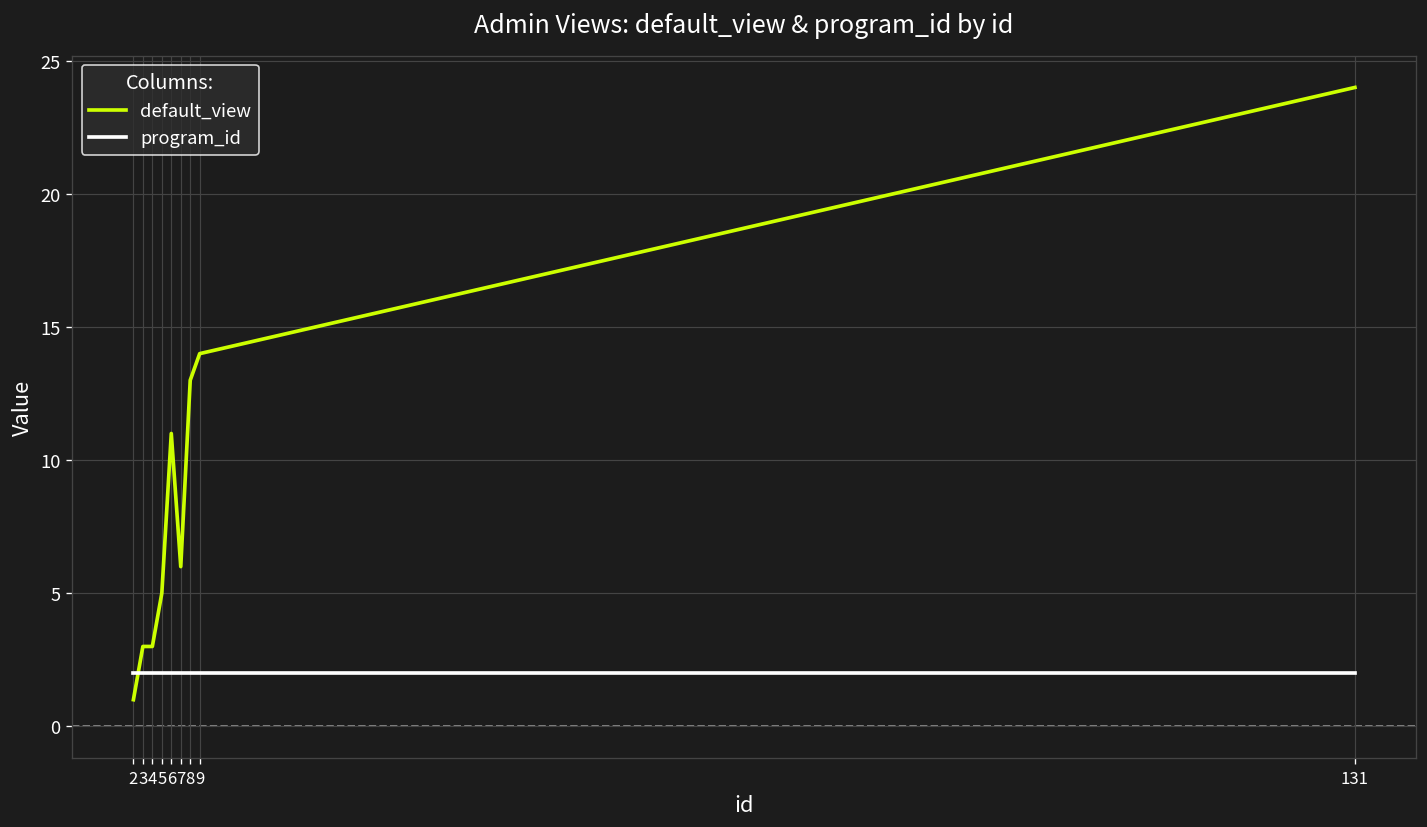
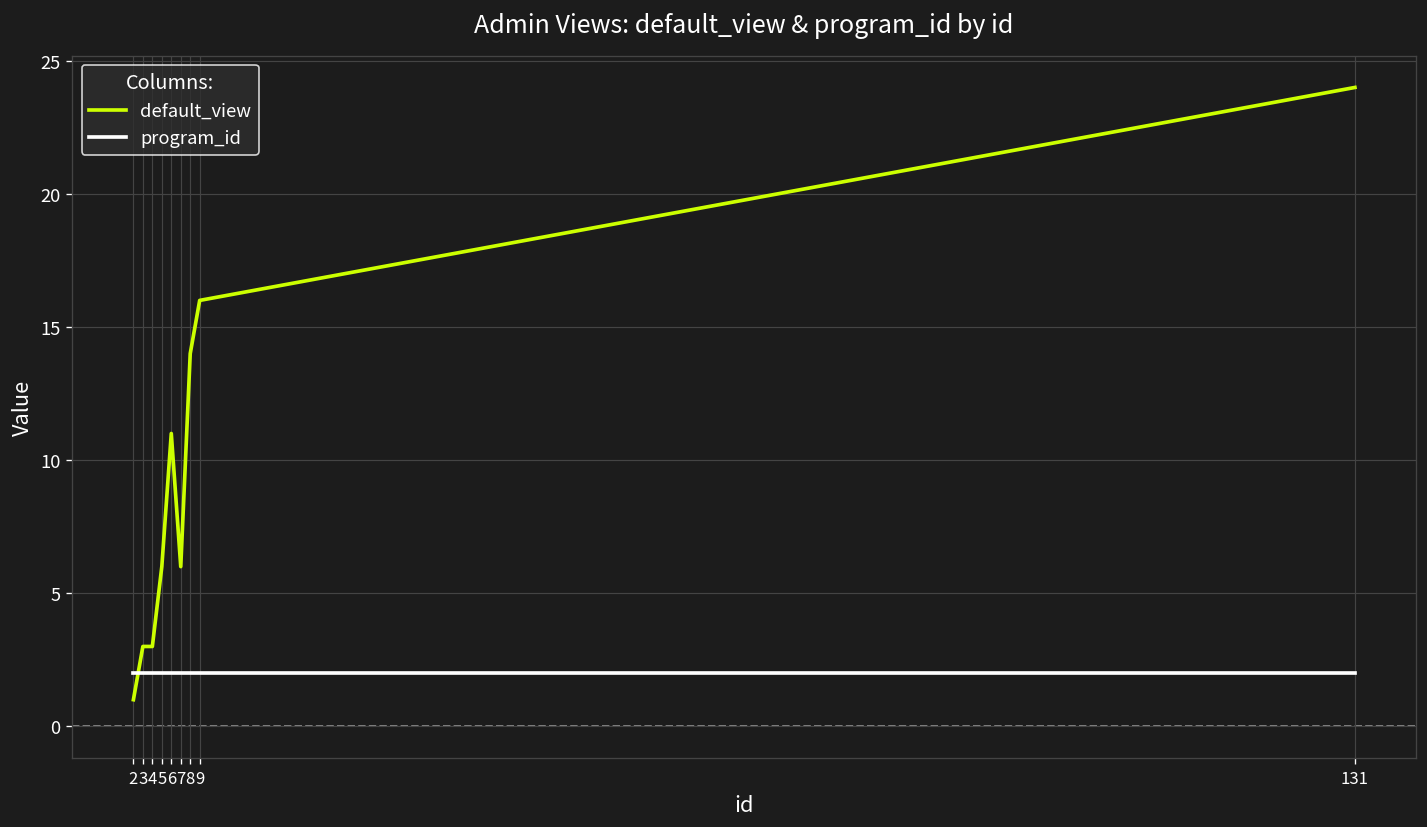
default_view, 5: 5 -> 6
default_view, 8: 13 -> 14
default_view, 9: 14 -> 16
